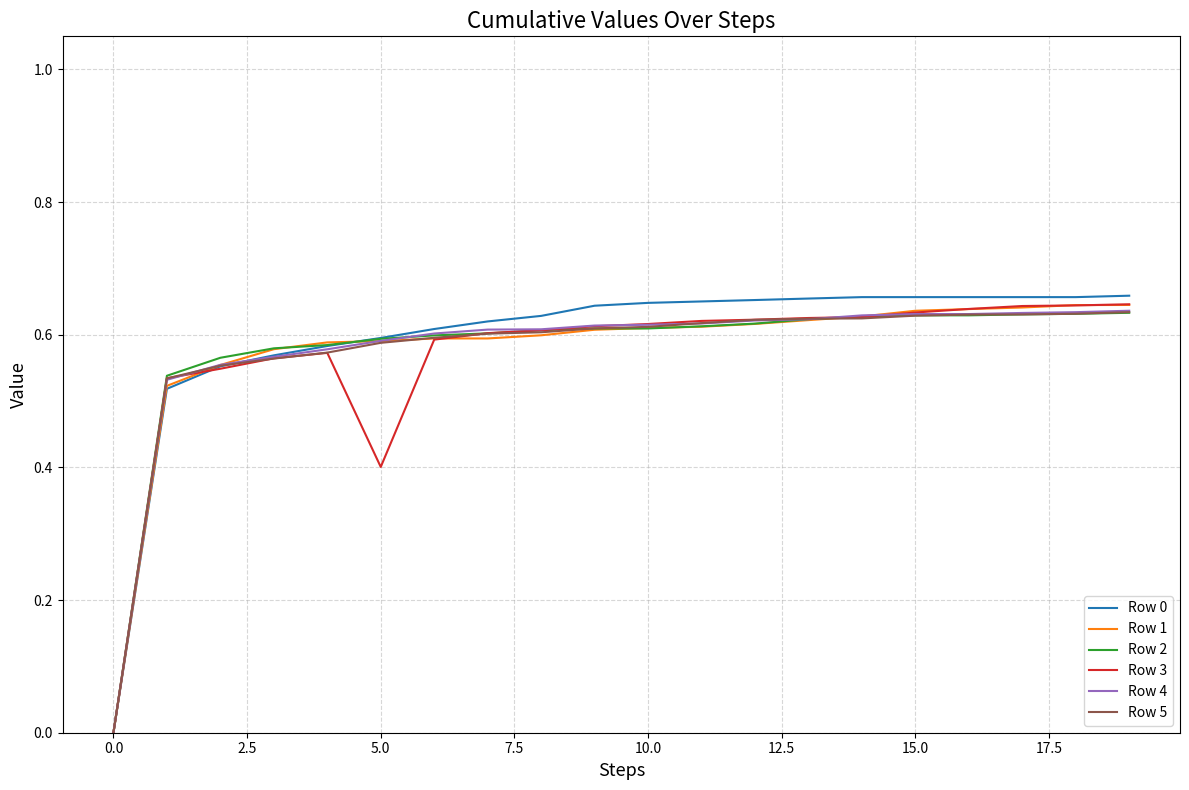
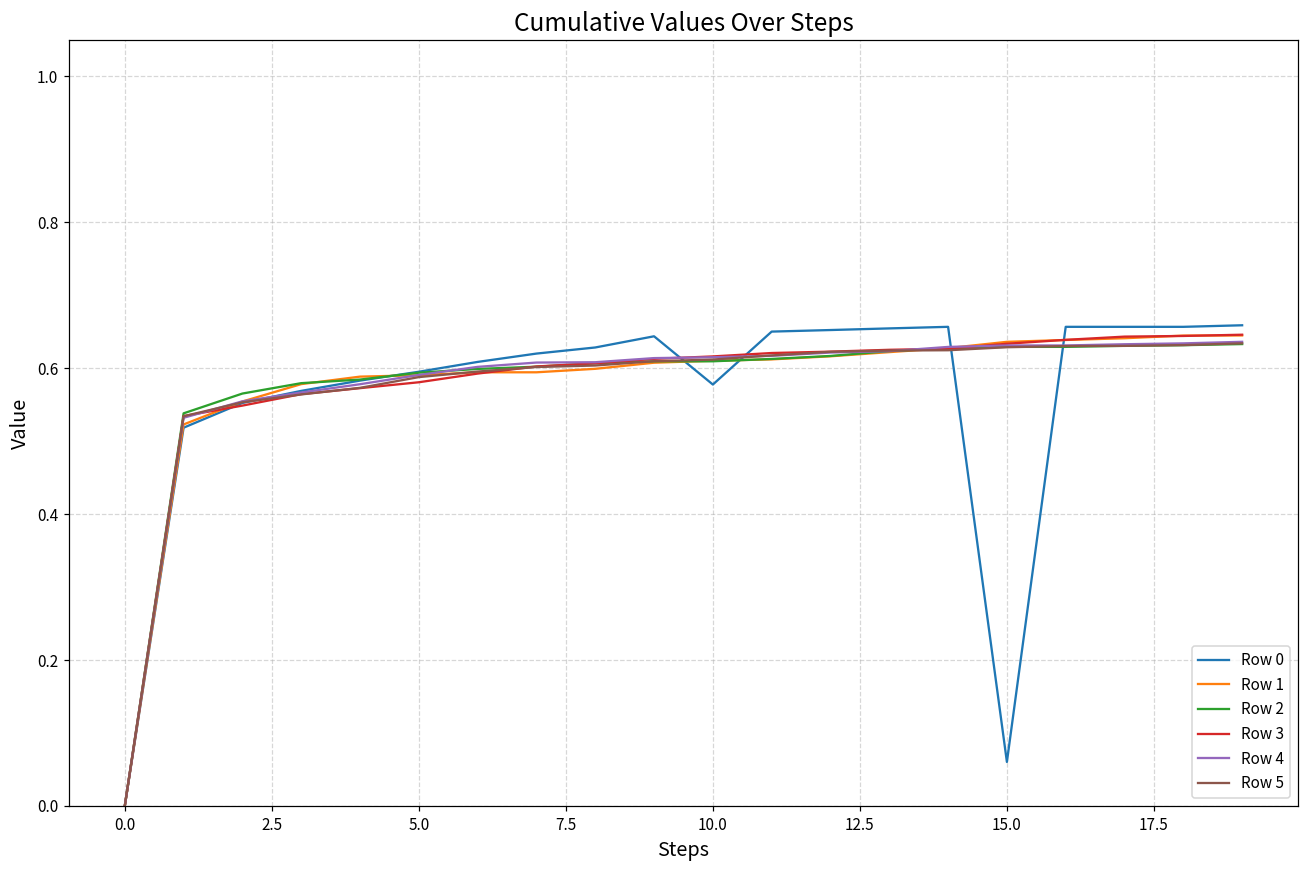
Row 3, 5.0: 0.40 -> 0.58
Row 0, 10.0: 0.65 -> 0.58
Row 0, 15.0: 0.66 -> 0.06
